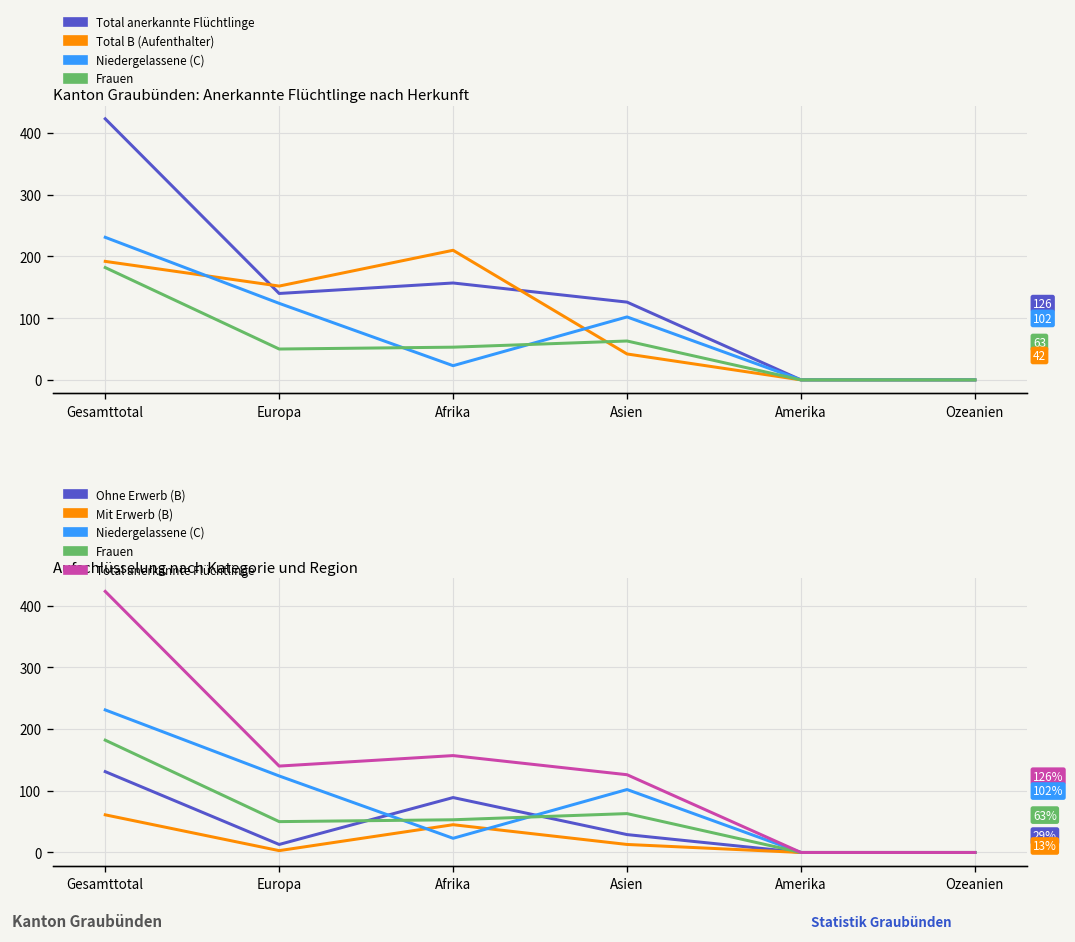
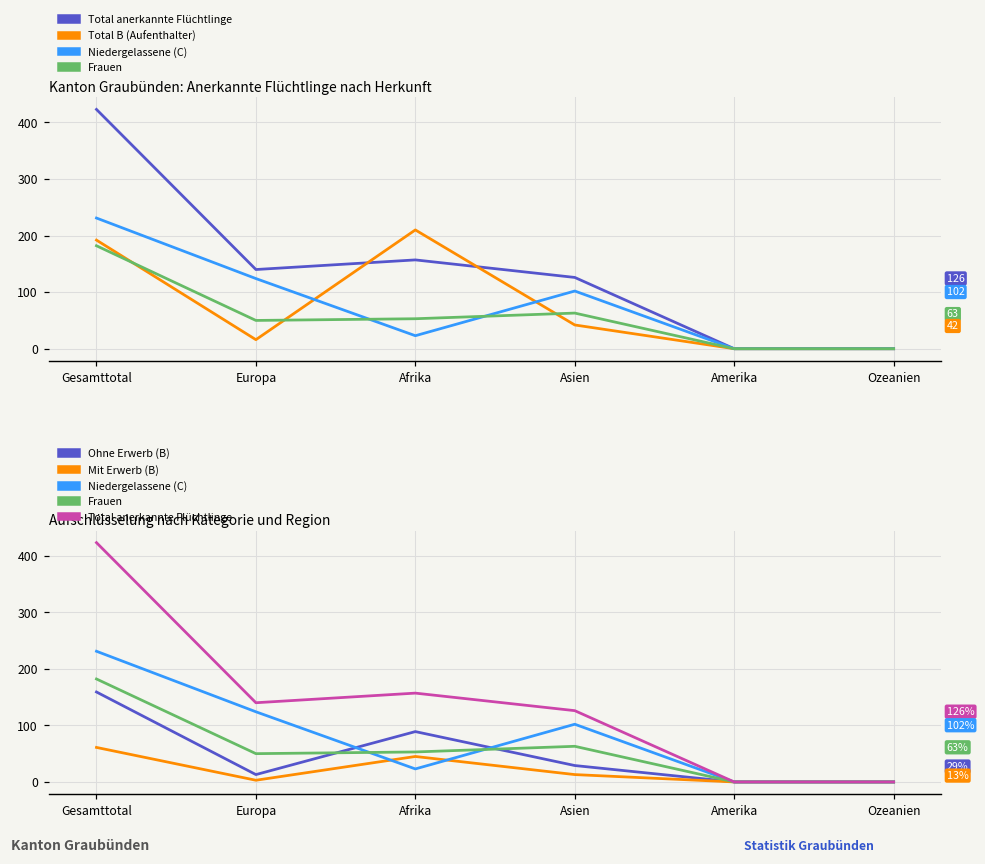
Kanton Graubünden: Anerkannte Flüchtlinge nach Herkunft, Total B (Aufenthalter), Europa: 150 -> 20
Aufschlüsselung nach Kategorie und Region, Ohne Erwerb (B), Gesamttotal: 130 -> 160
